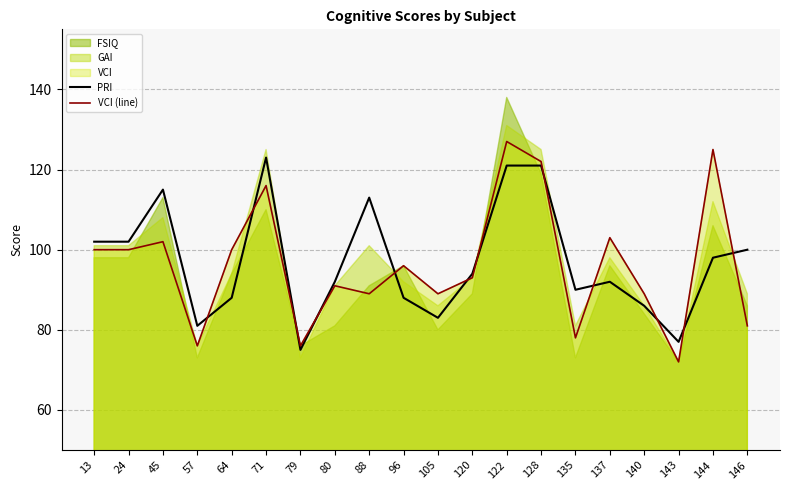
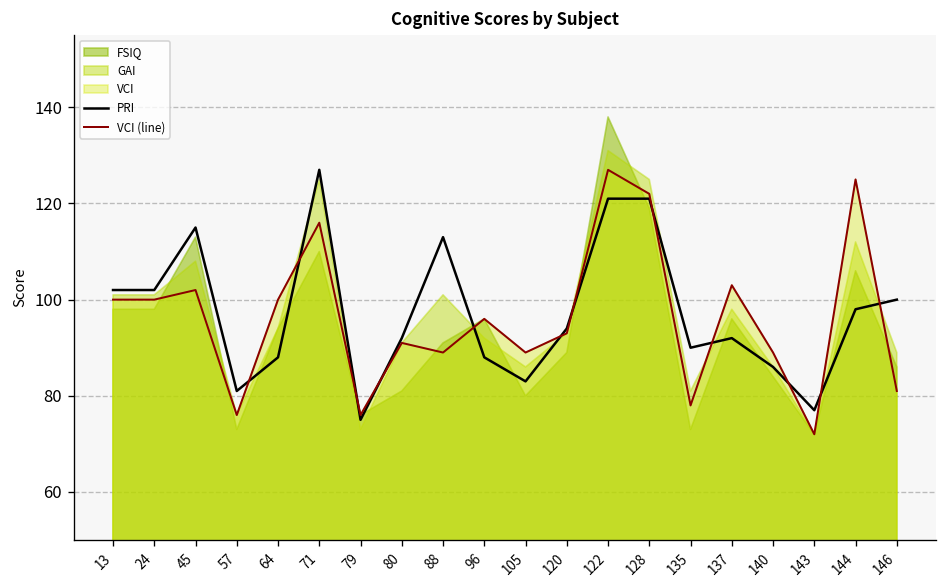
PRI, 71: 123 -> 127
